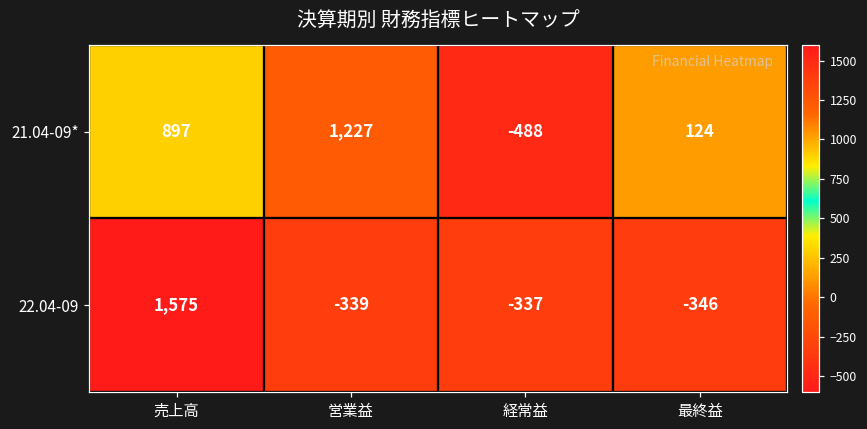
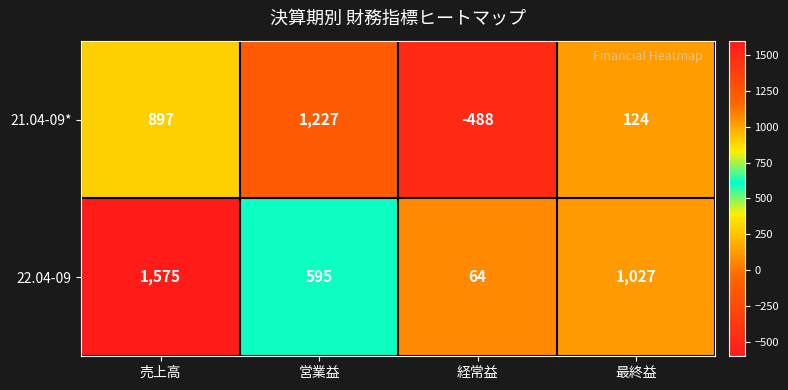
22.04-09, 営業益: -339 -> 595
22.04-09, 経常益: -337 -> 64
22.04-09, 最終益: -346 -> 1,027
